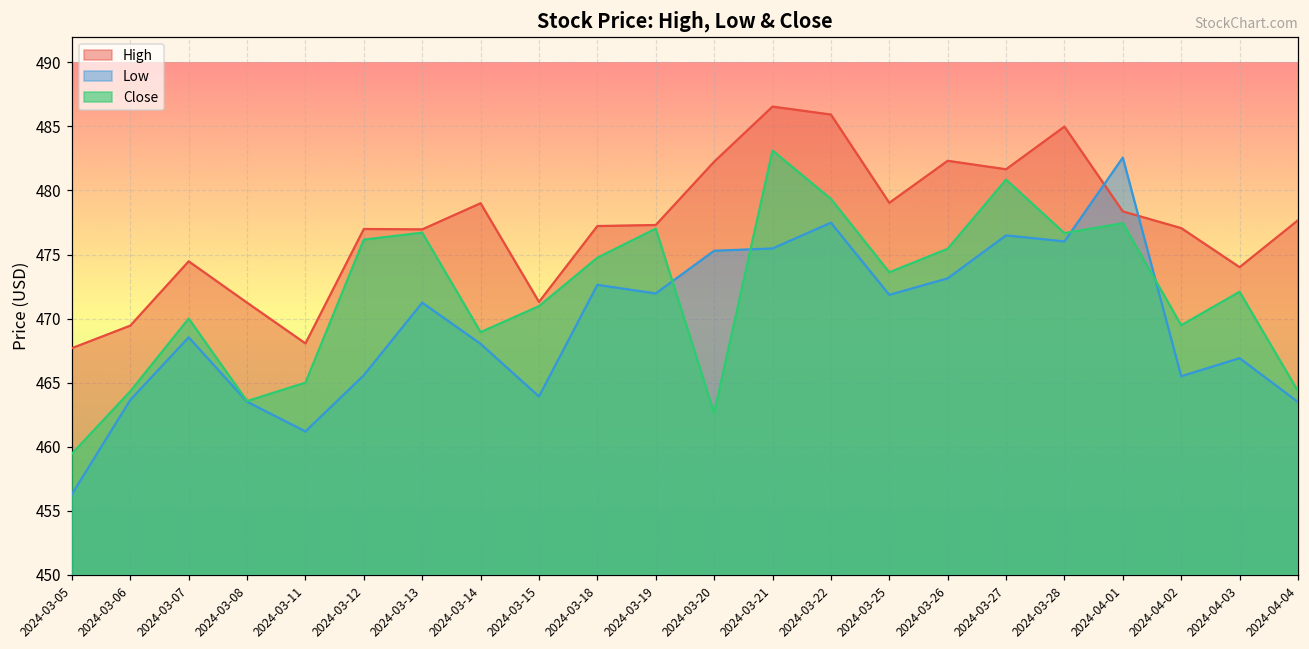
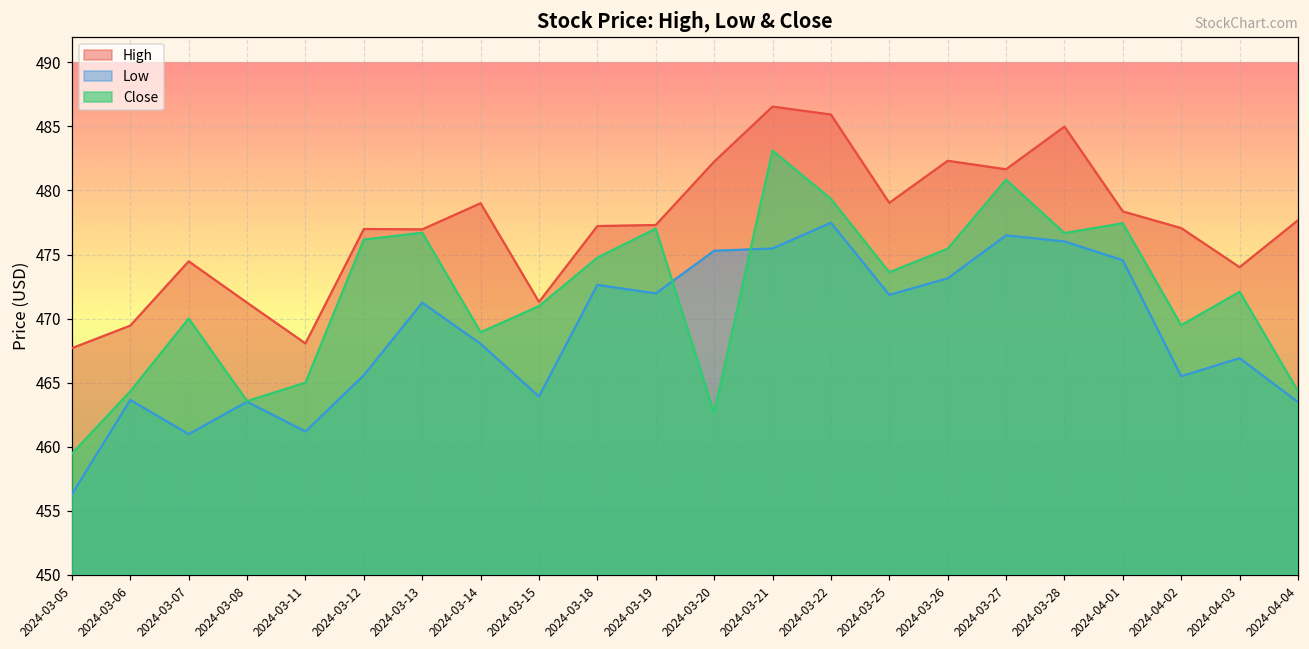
Low, 2024-03-07: 468.5 -> 461.0
Low, 2024-04-01: 482.6 -> 474.5
